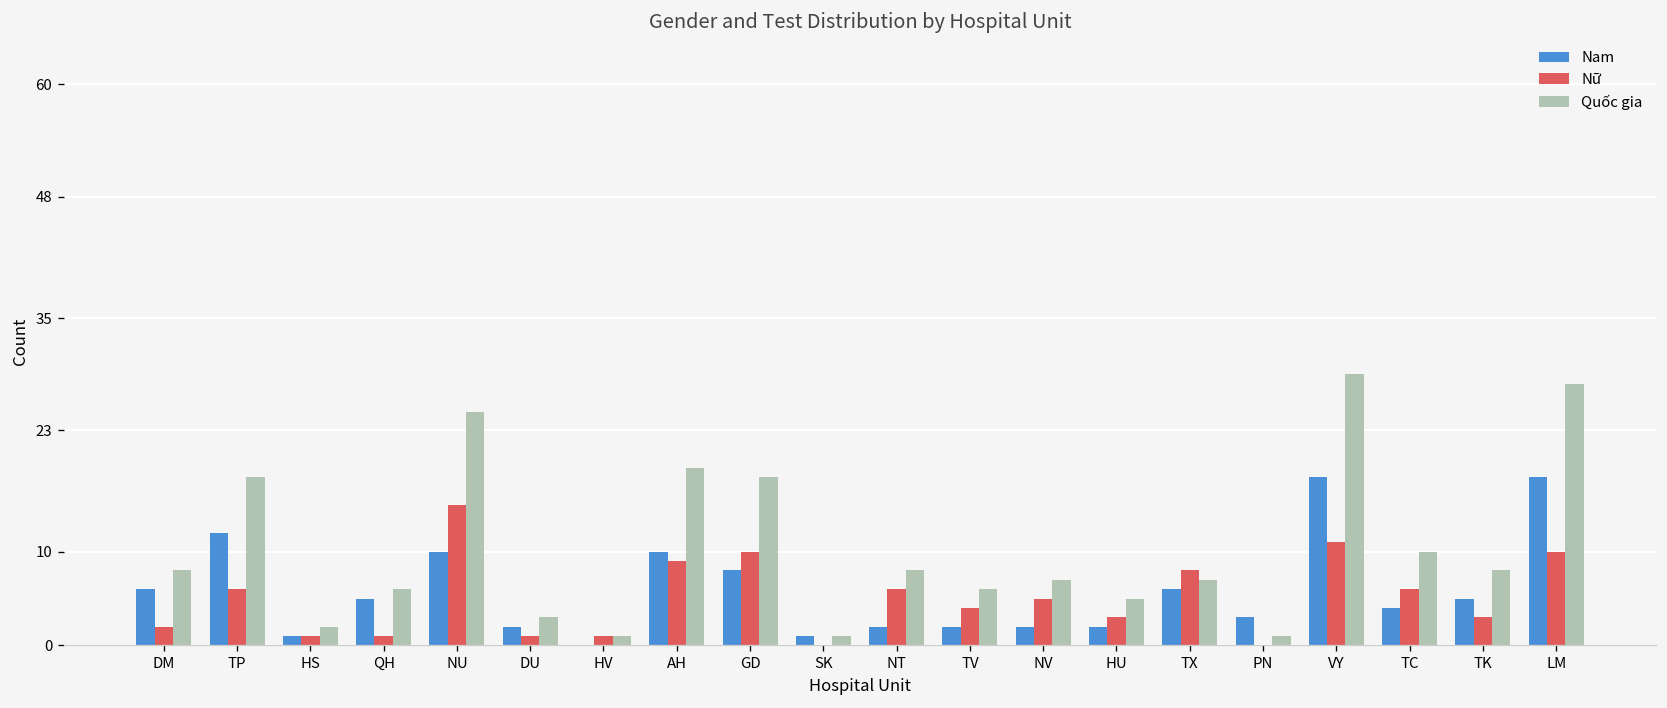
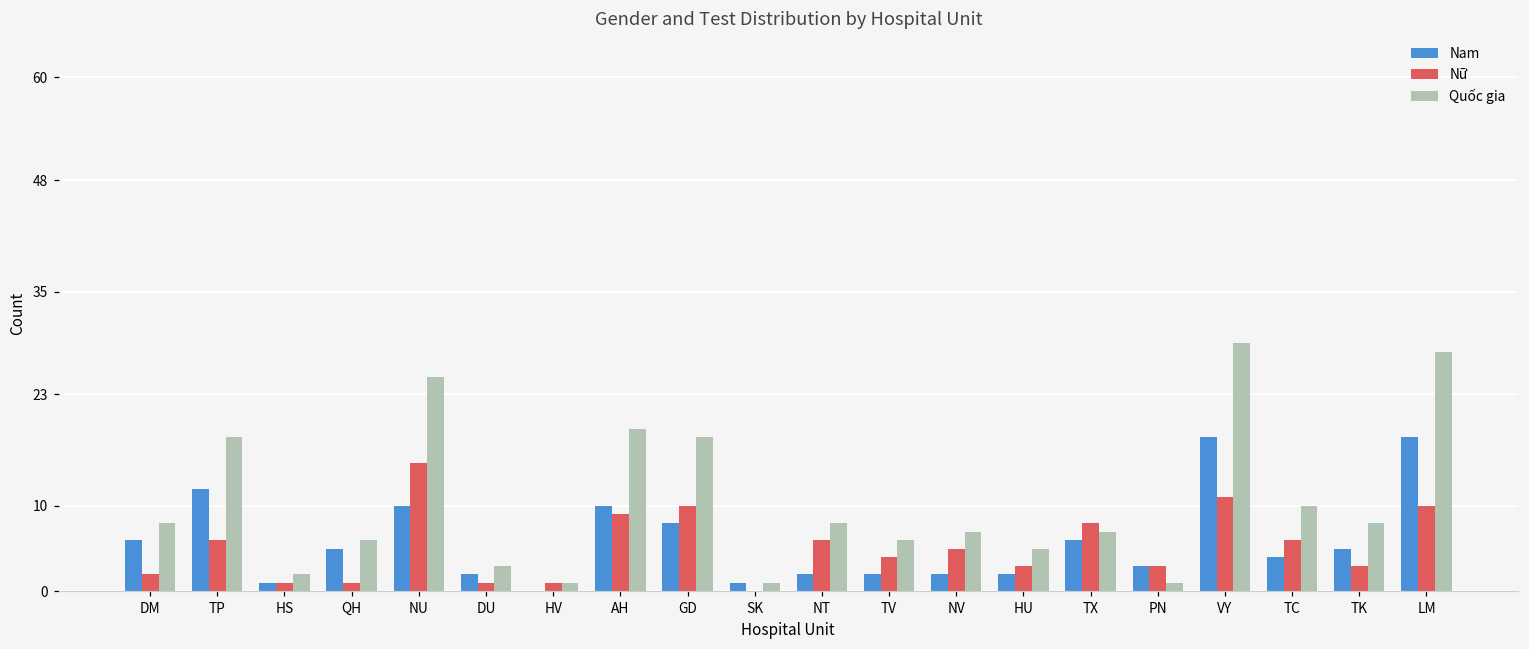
Nữ, PN: 0 -> 3
